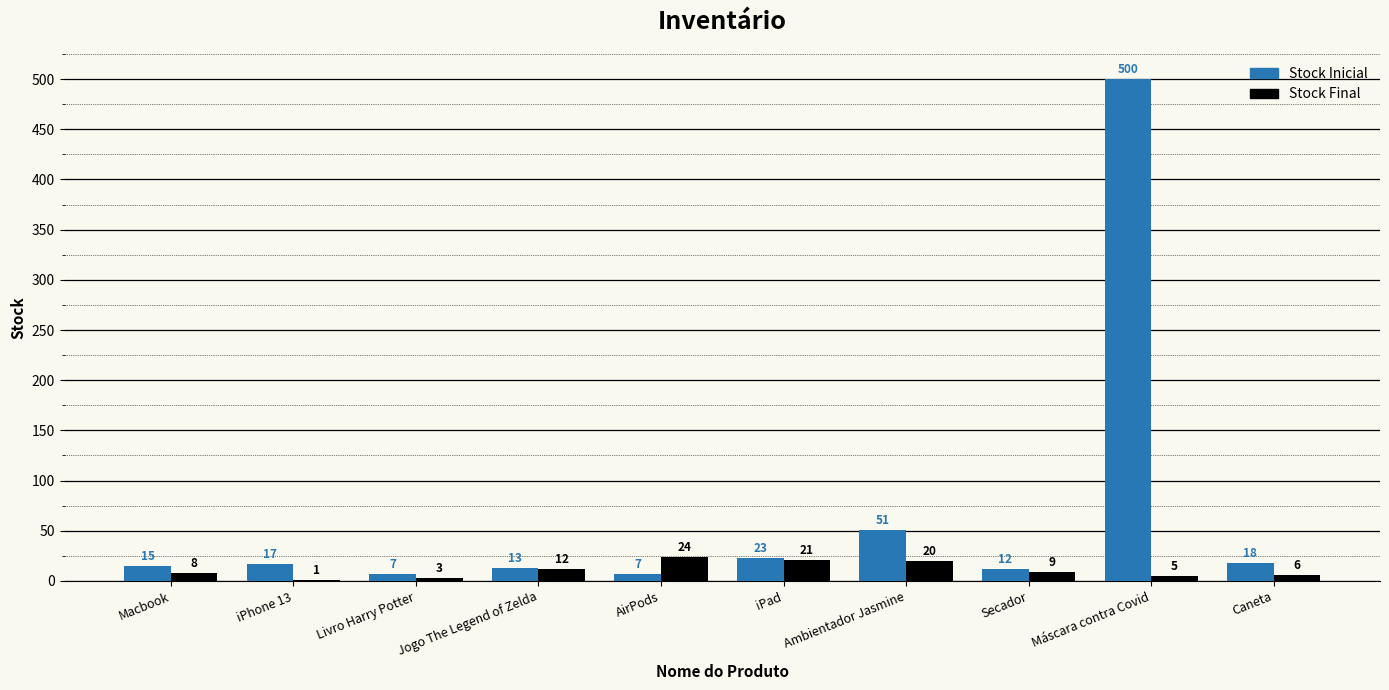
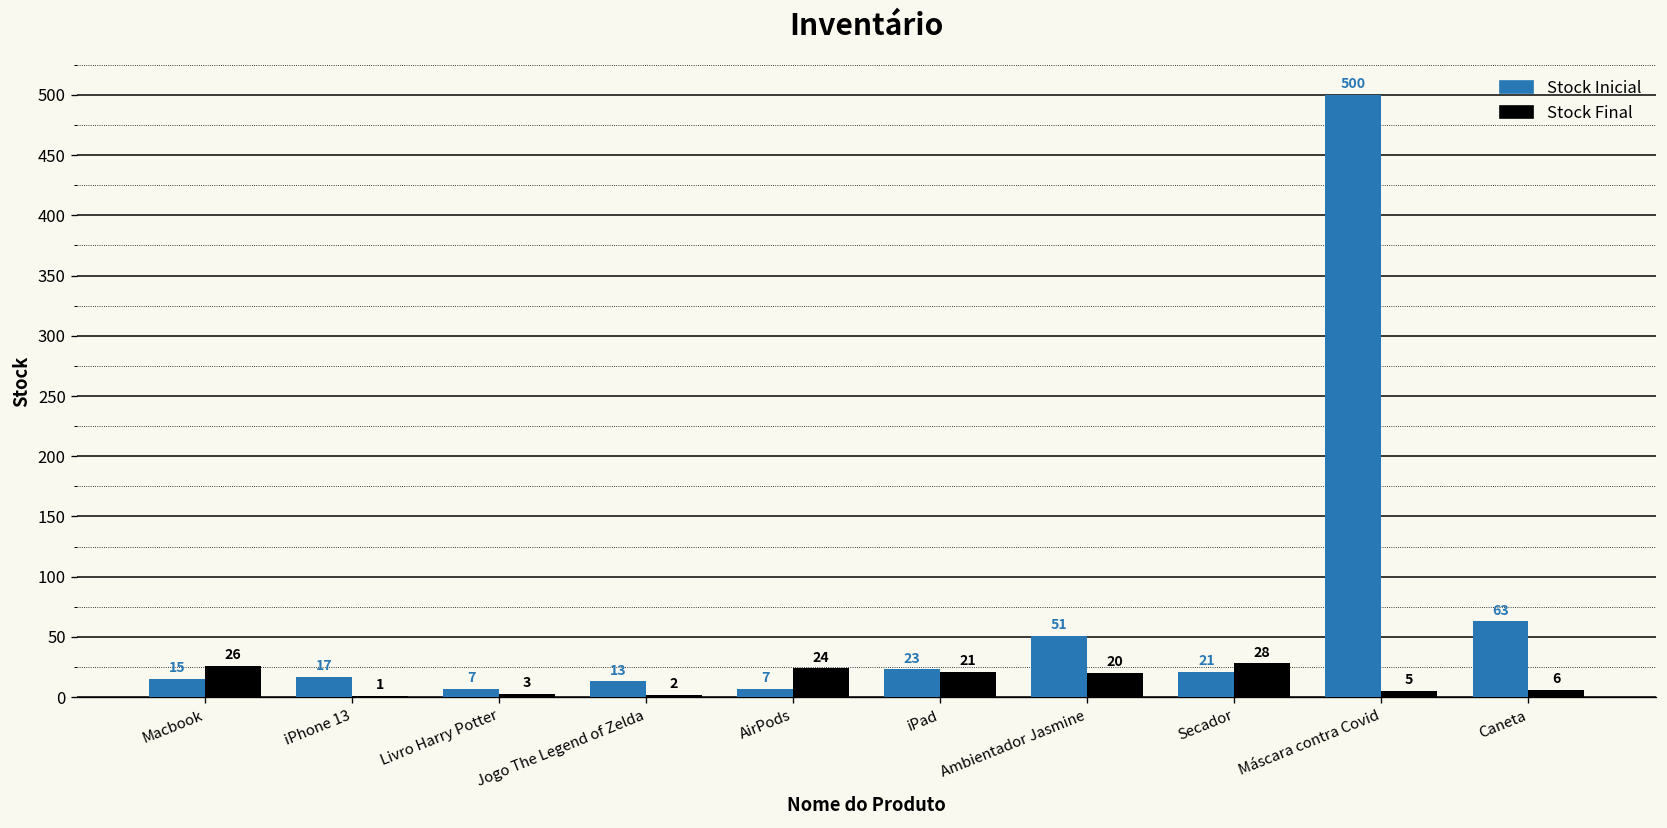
Stock Final, Macbook: 8 -> 26
Stock Final, Jogo The Legend of Zelda: 12 -> 2
Stock Inicial, Secador: 12 -> 21
Stock Final, Secador: 9 -> 28
Stock Inicial, Caneta: 18 -> 63
